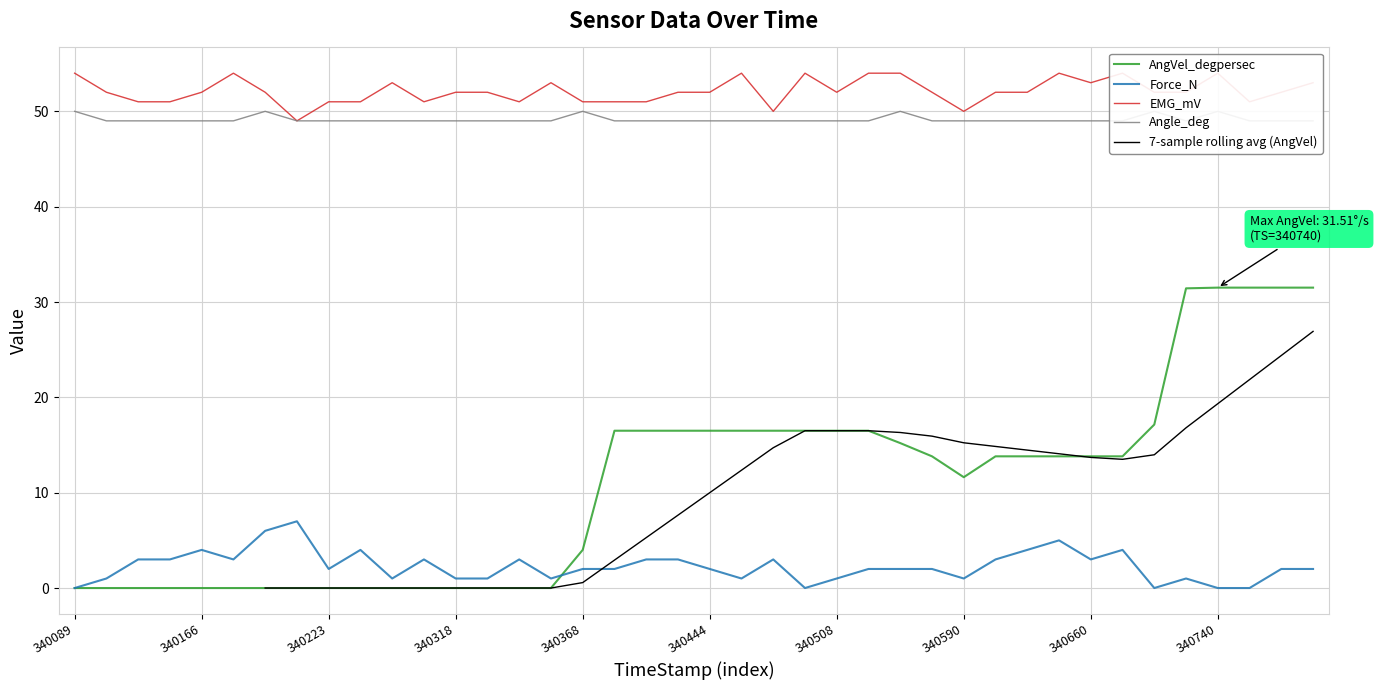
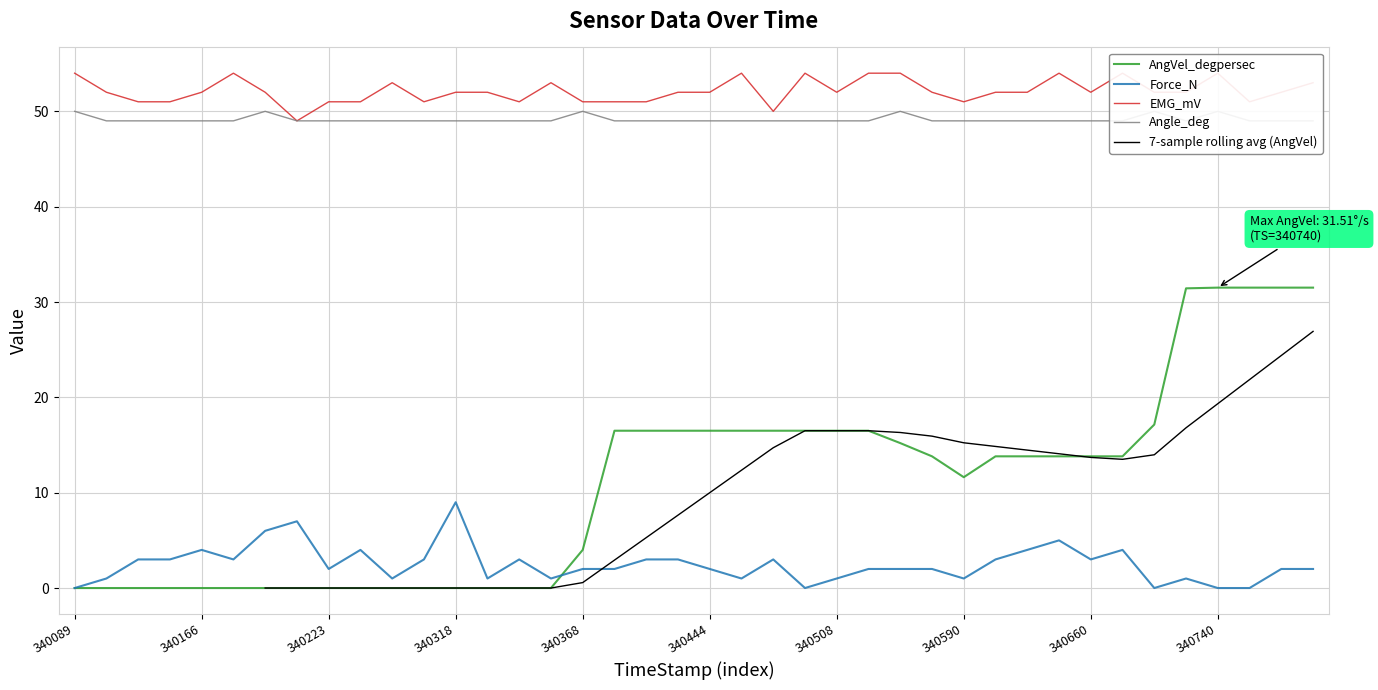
Force_N, 340318: 1 -> 9
EMG_mV, 340590: 50 -> 51
EMG_mV, 340660: 53 -> 52
